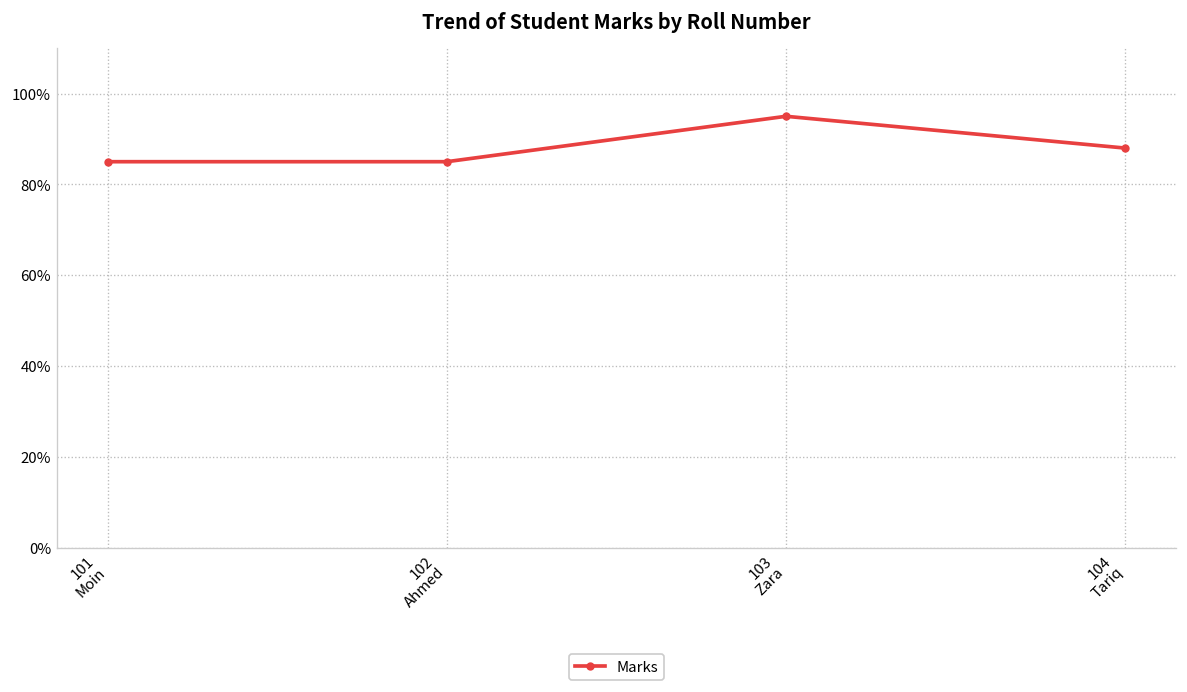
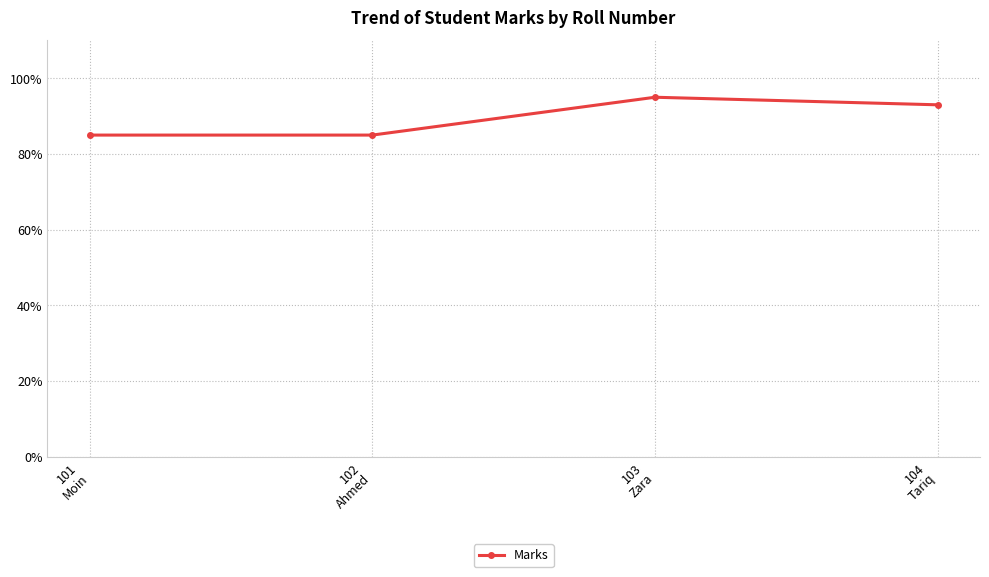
104 Tariq: 88% -> 93%
